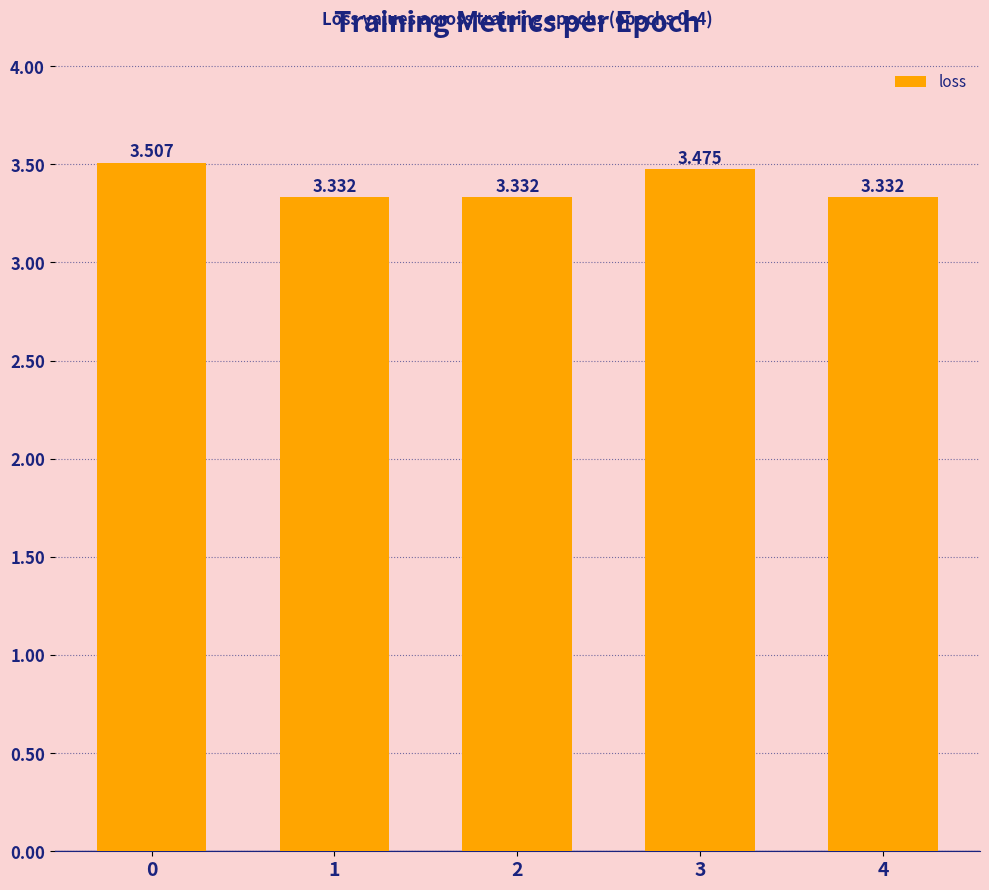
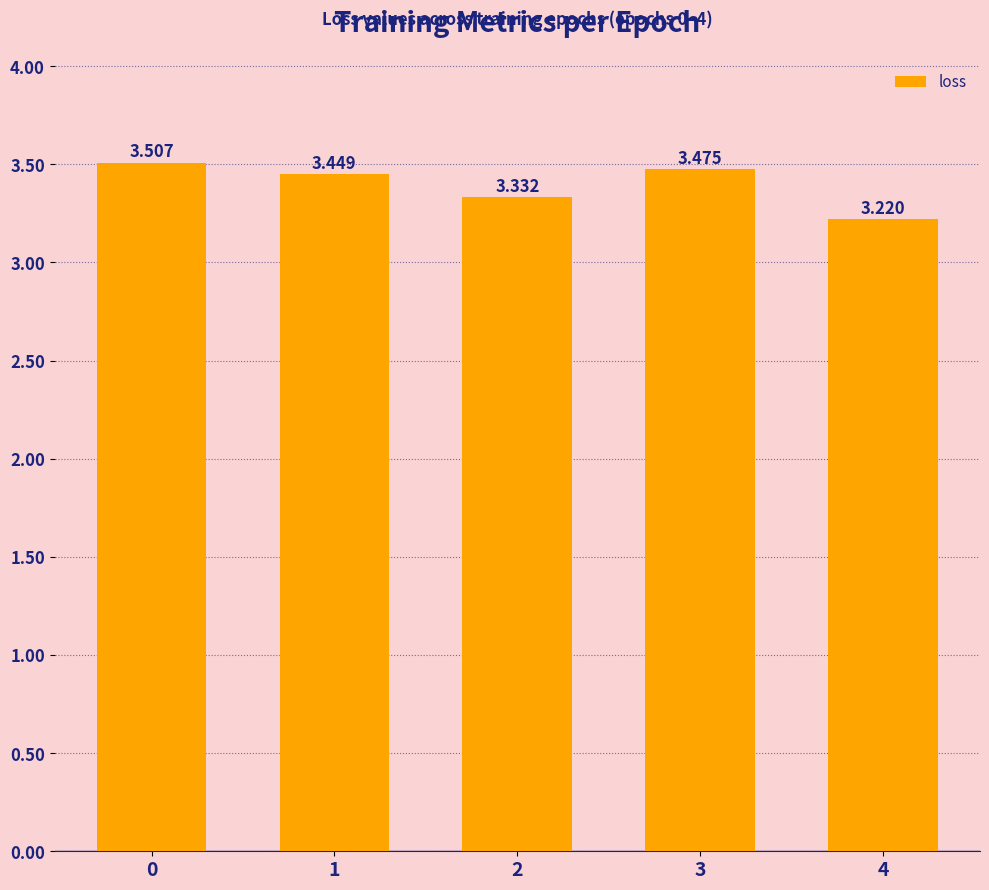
1: 3.332 -> 3.449
4: 3.332 -> 3.220
